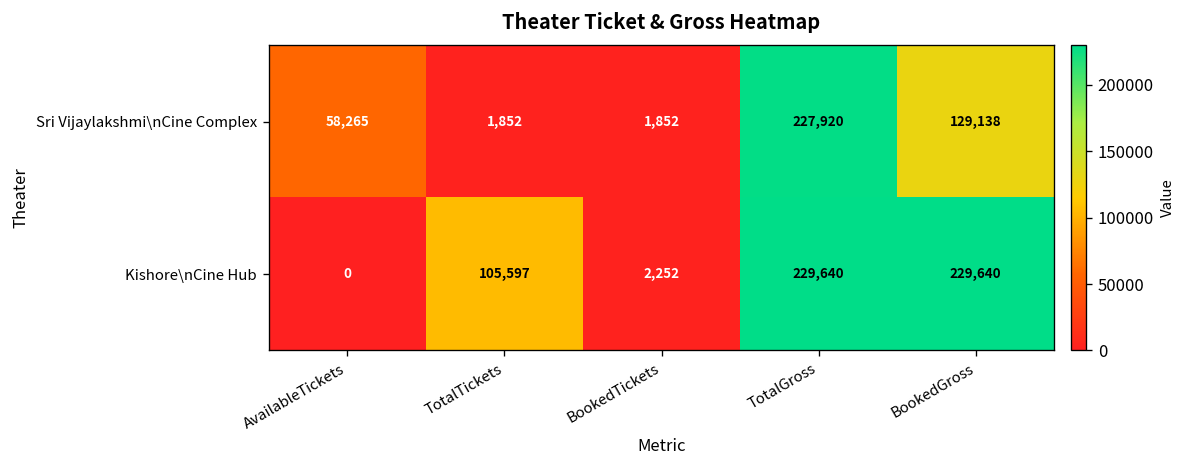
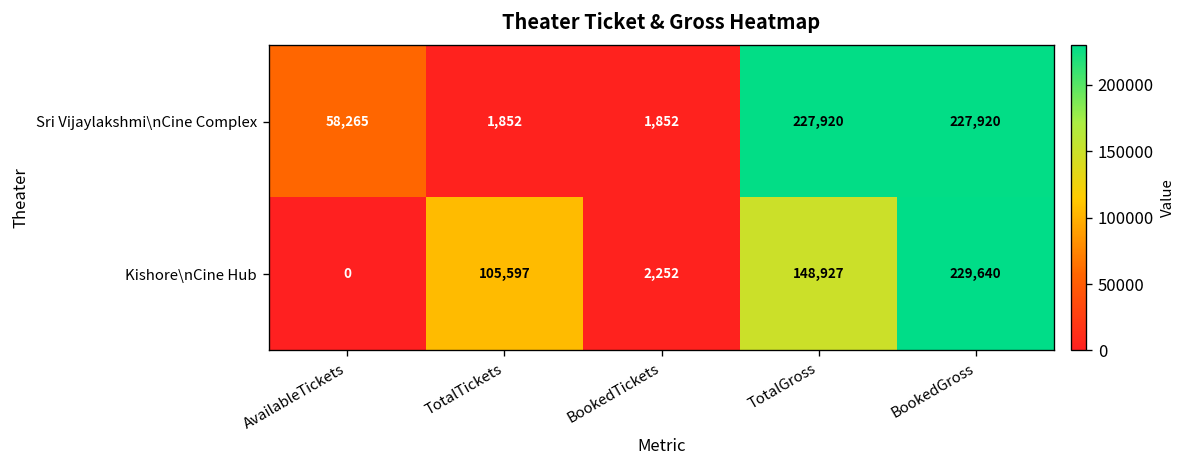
Sri Vijaylakshmi\nCine Complex, BookedGross: 129,138 -> 227,920
Kishore\nCine Hub, TotalGross: 229,640 -> 148,927
